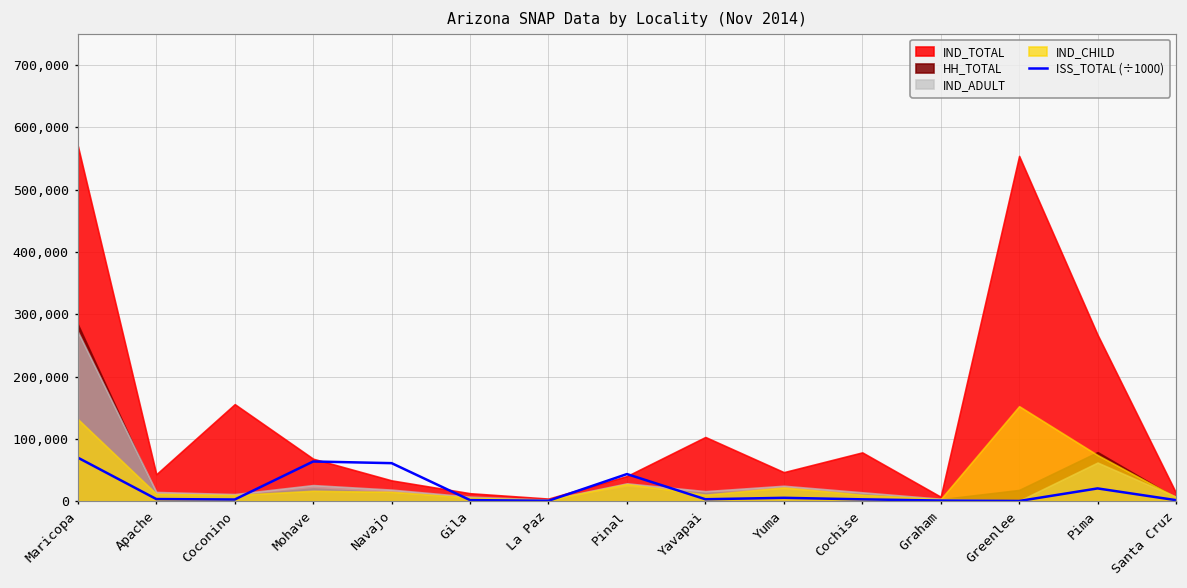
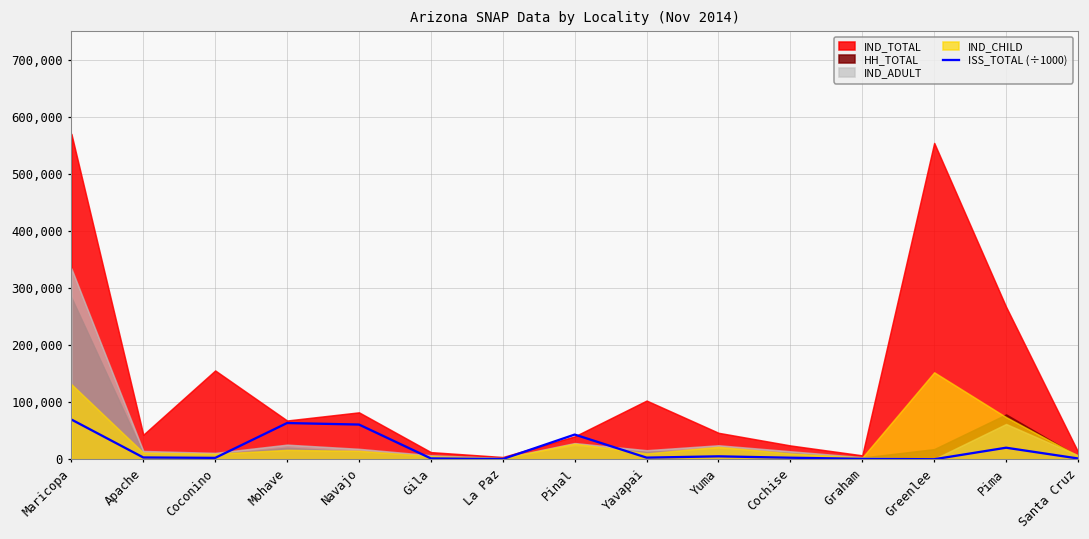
IND_ADULT, Maricopa: 270,000 -> 330,000
IND_TOTAL, Navajo: 30,000 -> 80,000
IND_TOTAL, Cochise: 80,000 -> 20,000
